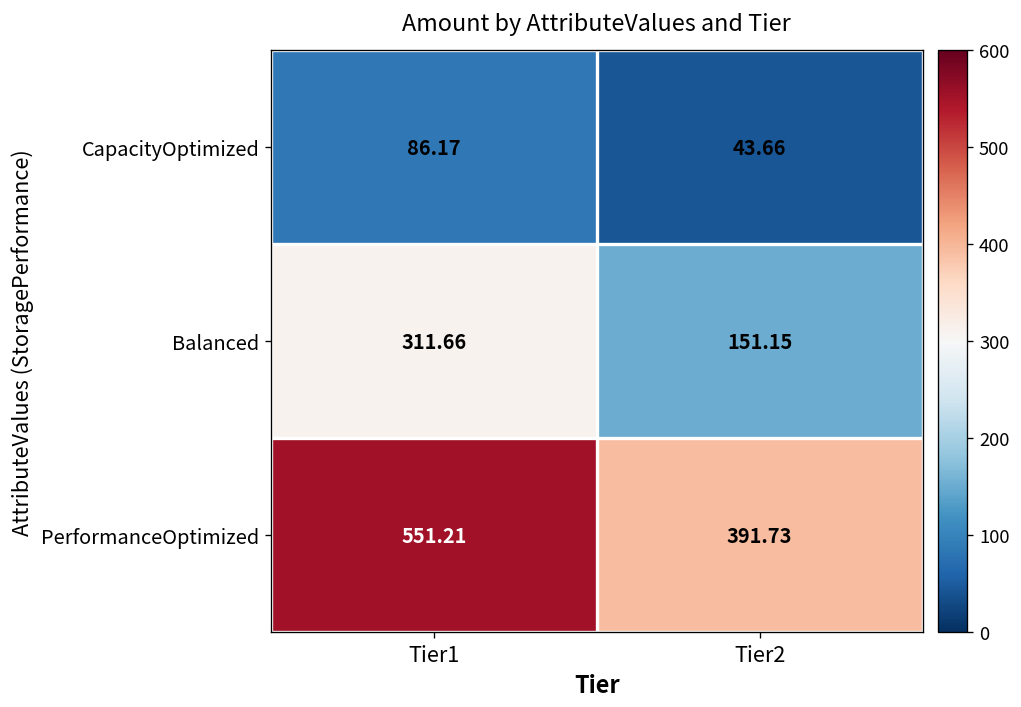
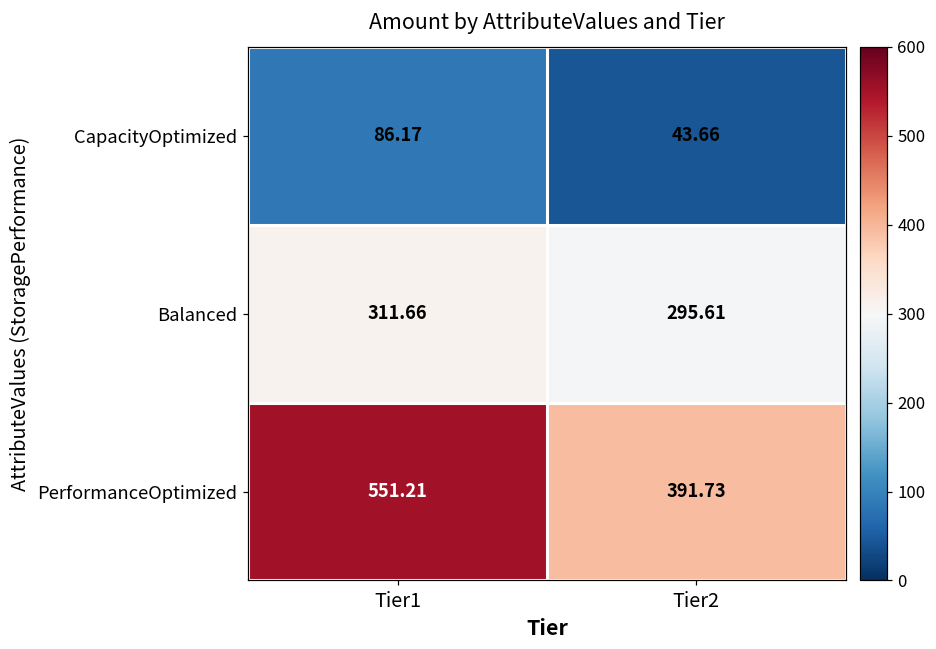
Balanced, Tier2: 151.15 -> 295.61
